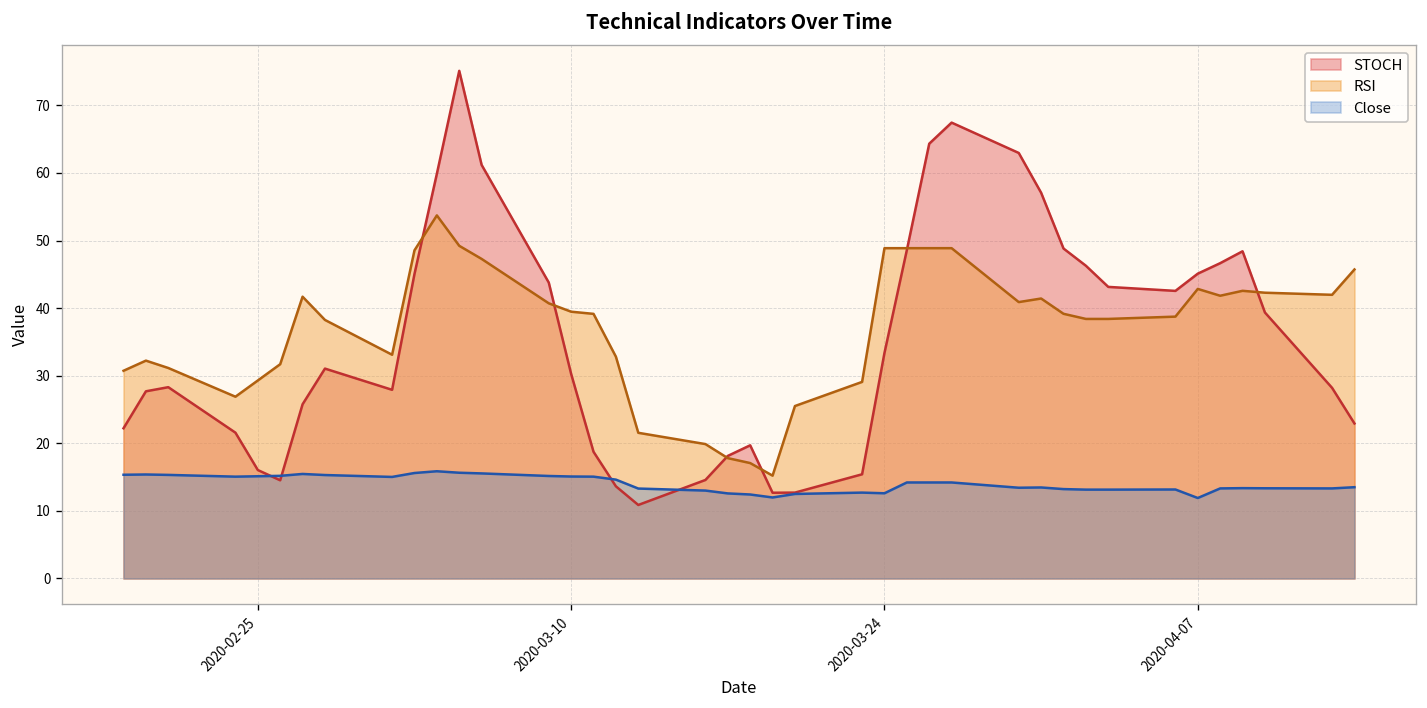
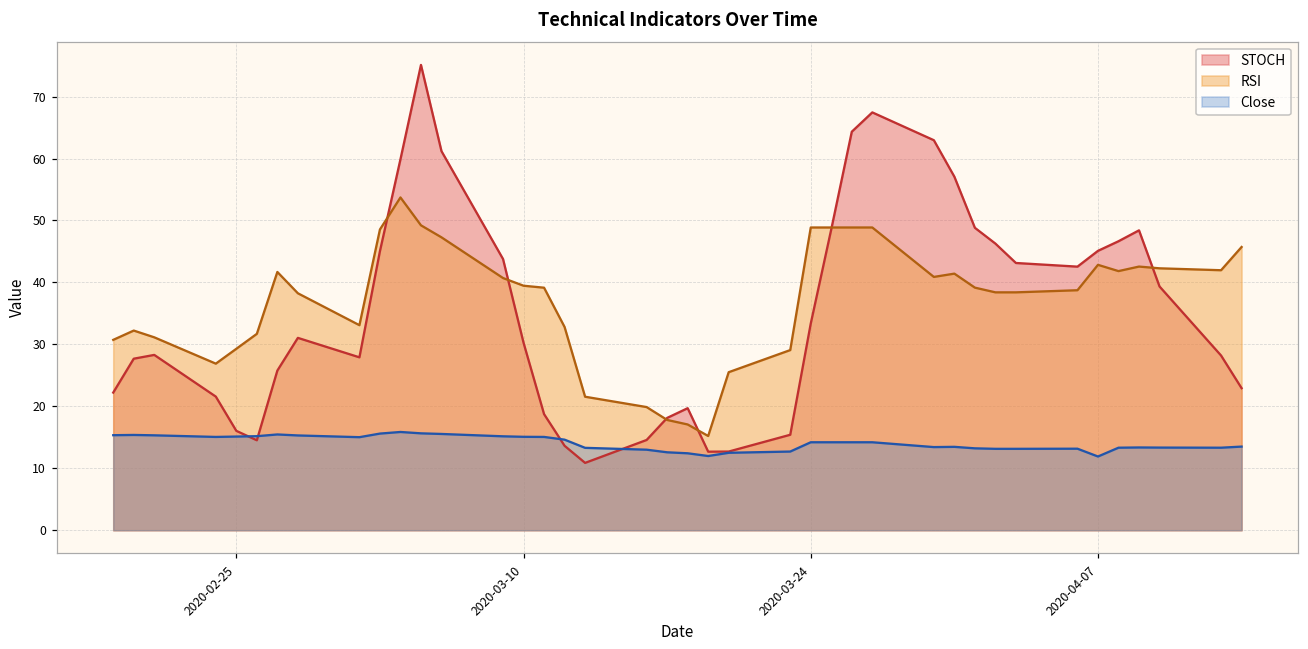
Close, 2020-03-24: 13 -> 14
